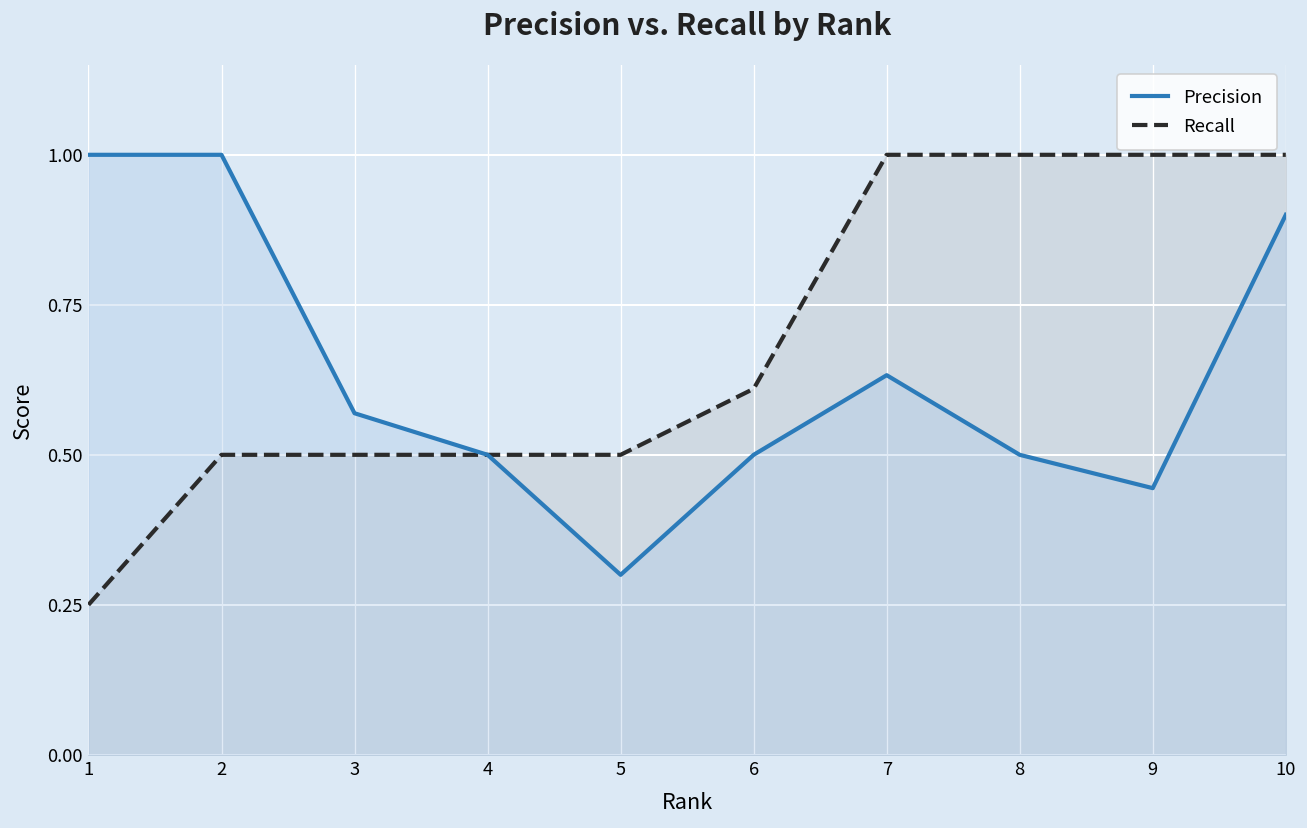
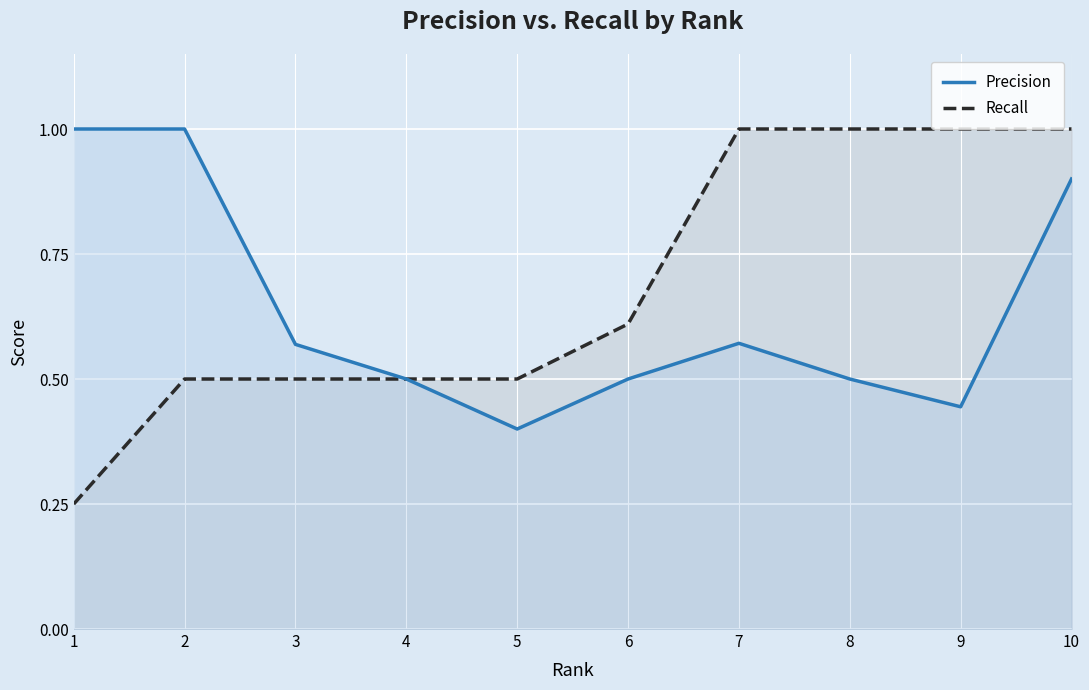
Precision, 5: 0.3 -> 0.4
Precision, 7: 0.63 -> 0.57
